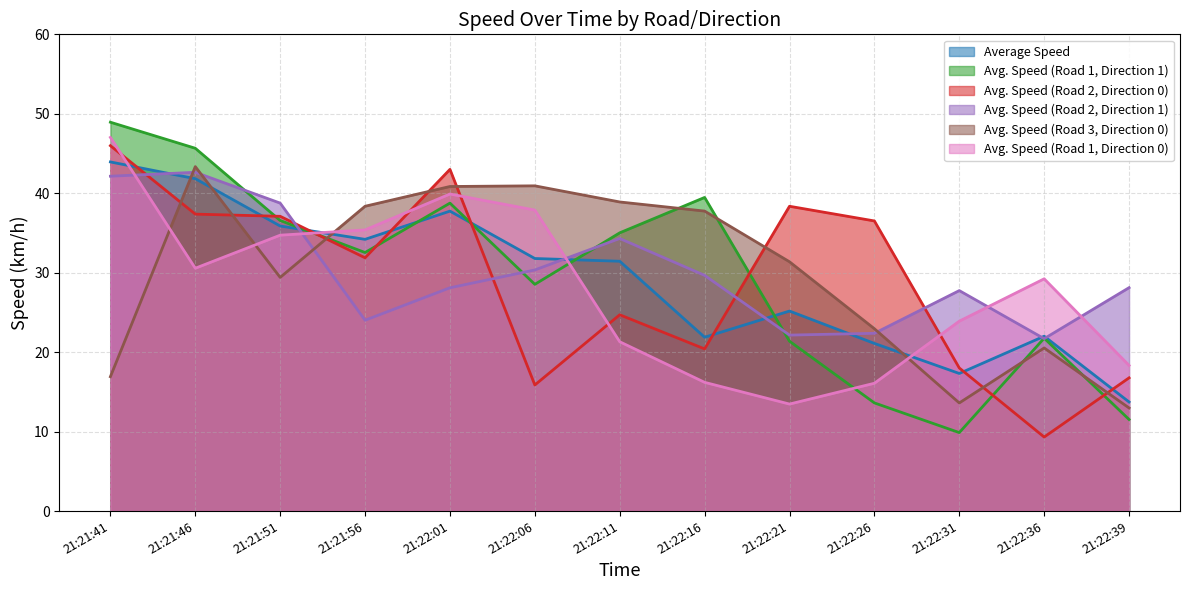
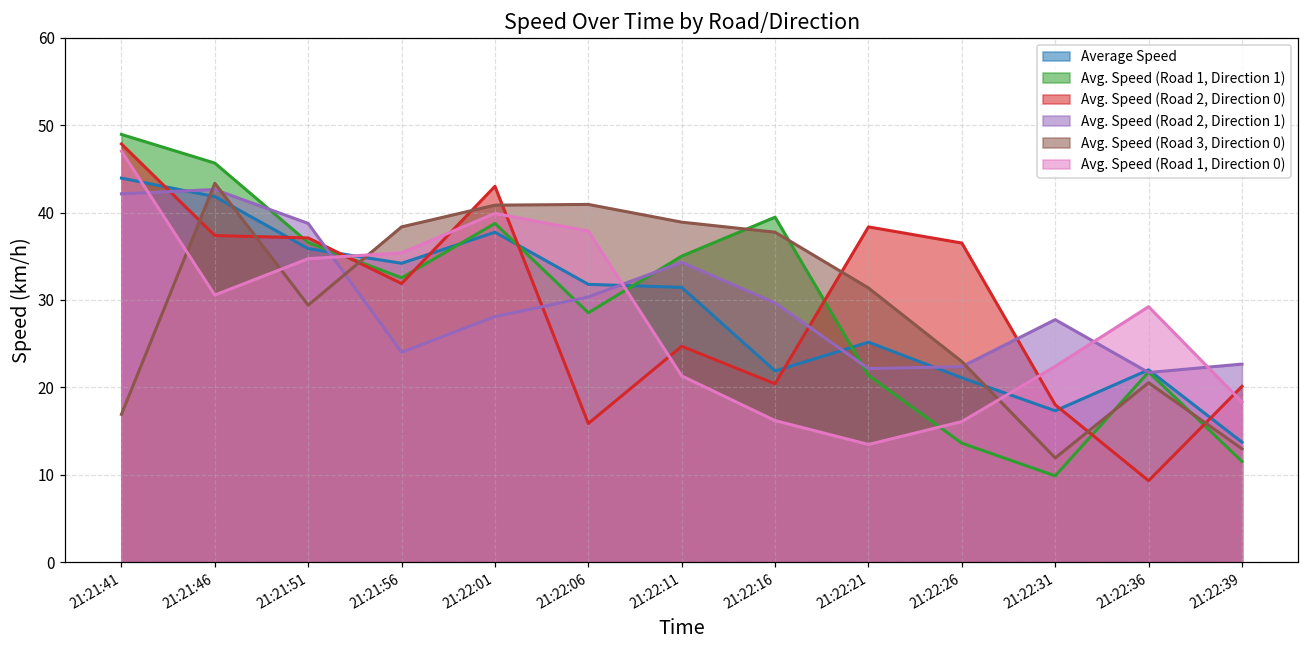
Avg. Speed (Road 2, Direction 0), 21:21:41: 46 -> 48
Avg. Speed (Road 3, Direction 0), 21:22:31: 14 -> 12
Avg. Speed (Road 1, Direction 0), 21:22:31: 24 -> 22
Avg. Speed (Road 2, Direction 0), 21:22:39: 17 -> 20
Avg. Speed (Road 2, Direction 1), 21:22:39: 28 -> 23
